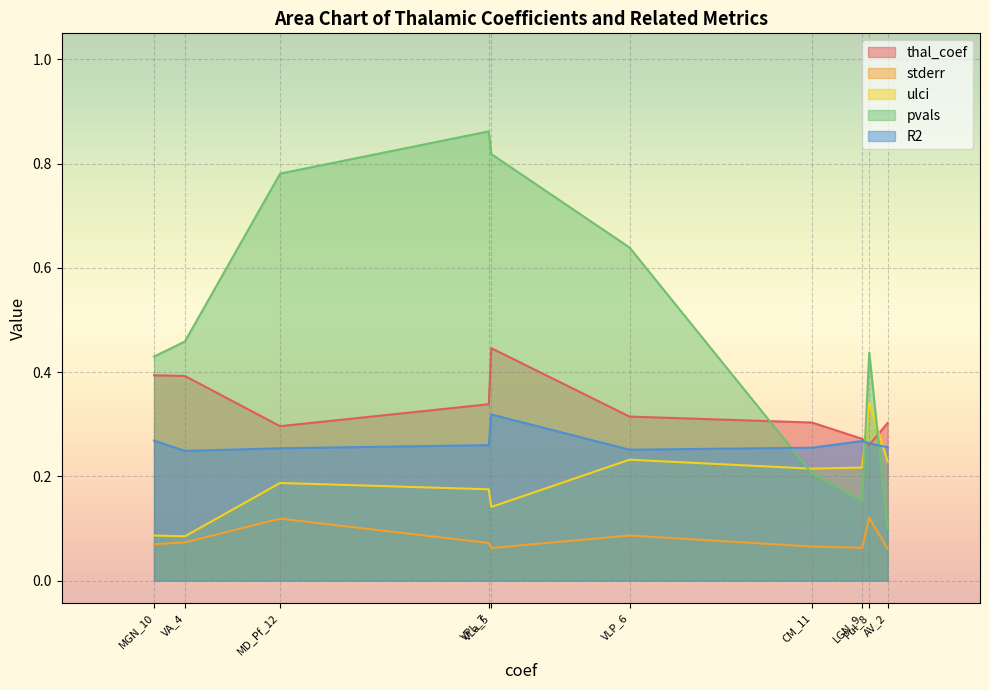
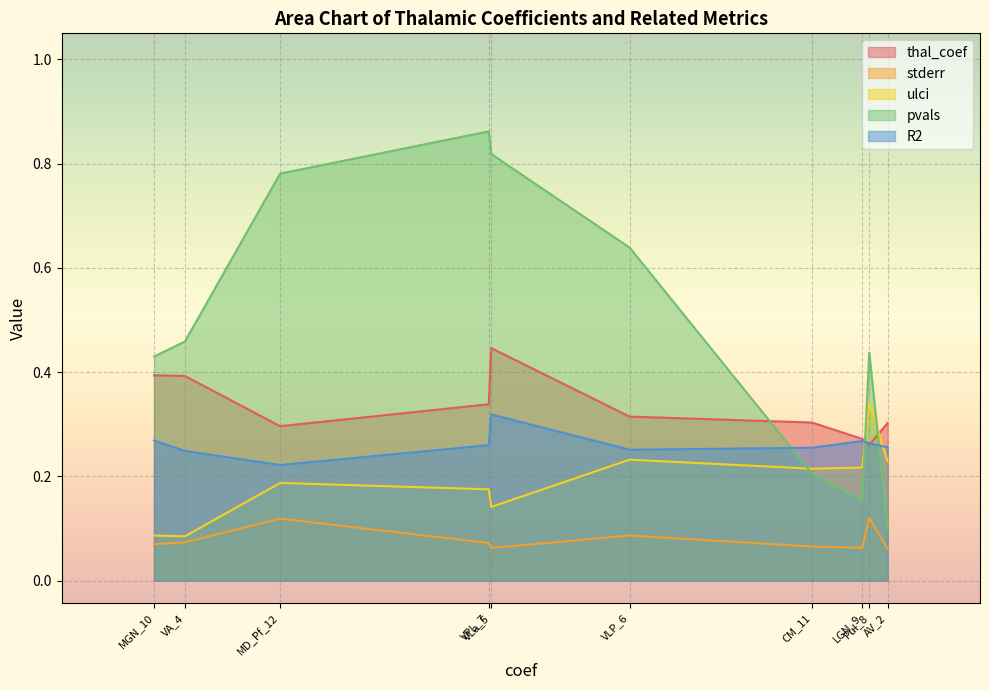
R2, MD_Pf_12: 0.25 -> 0.22
